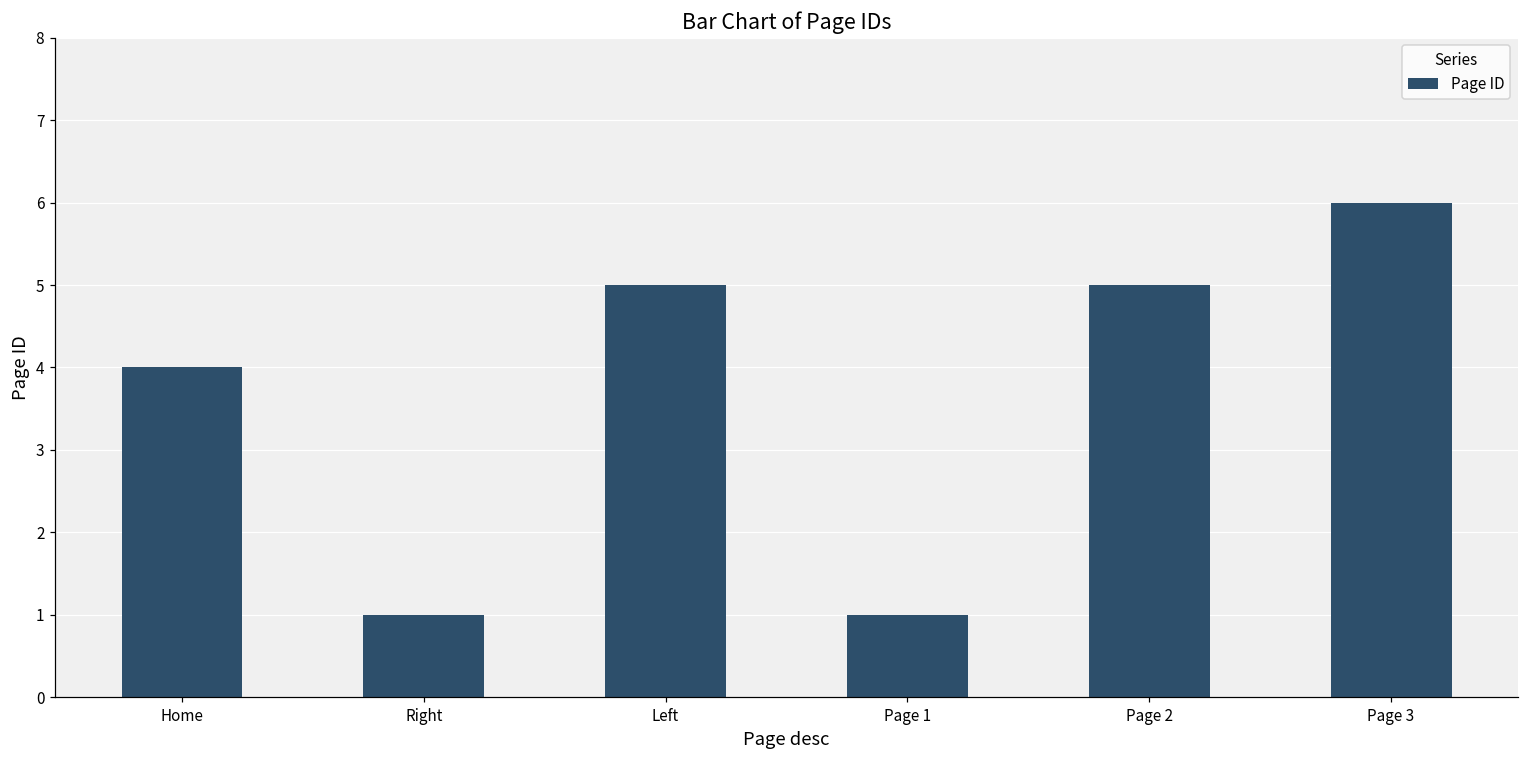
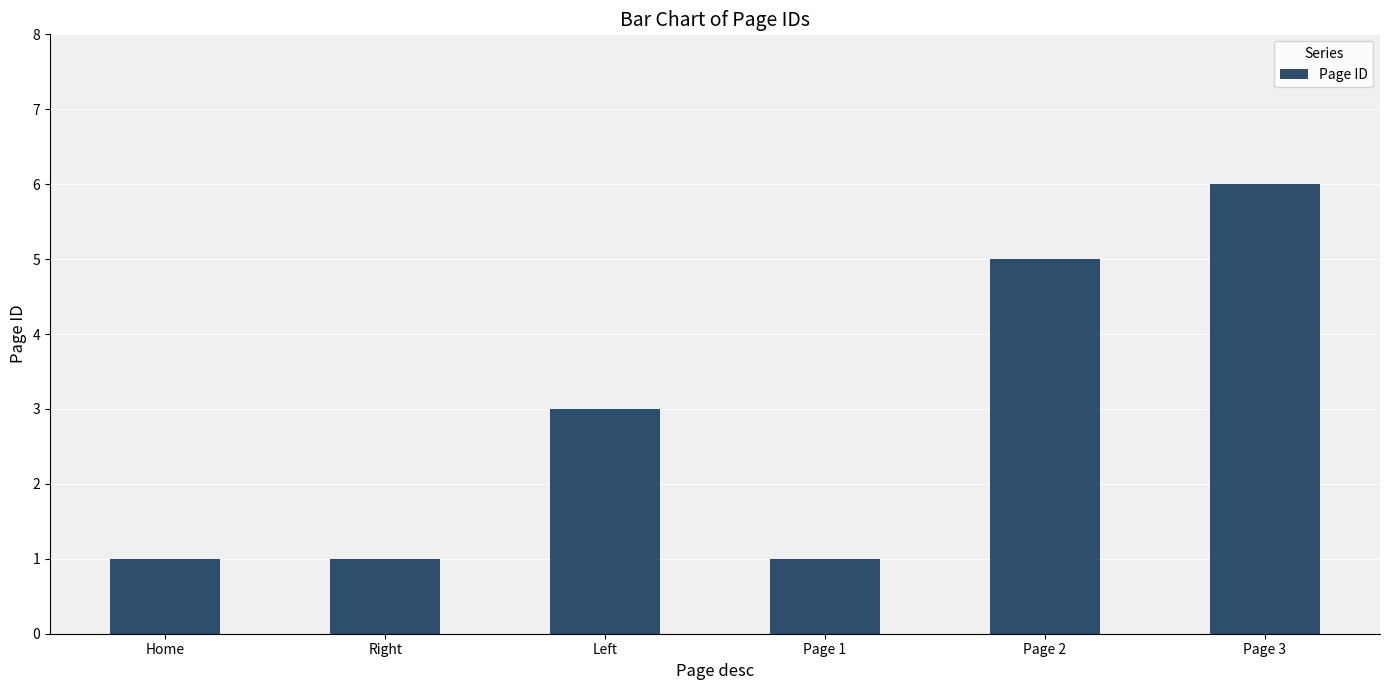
Home: 4 -> 1
Left: 5 -> 3
